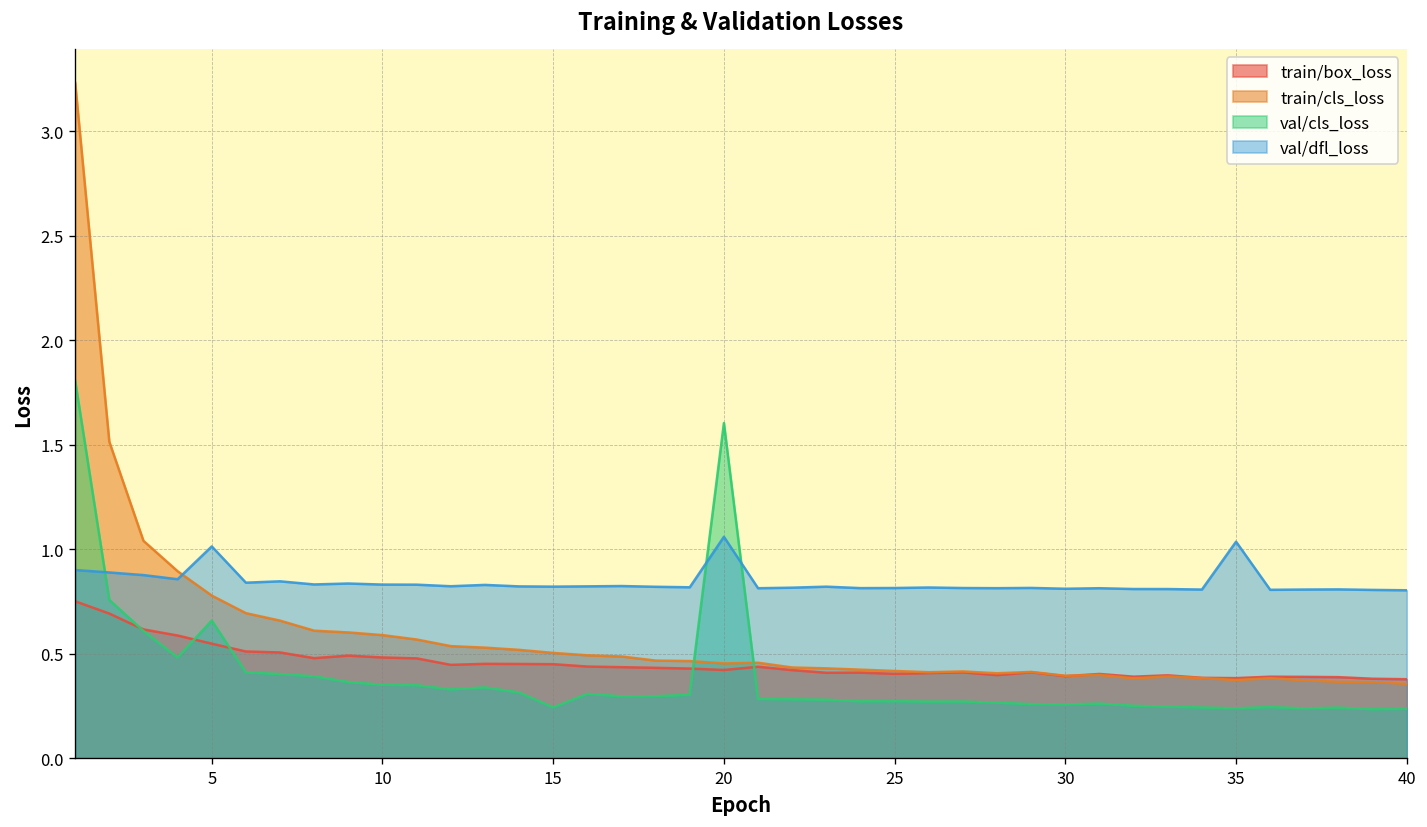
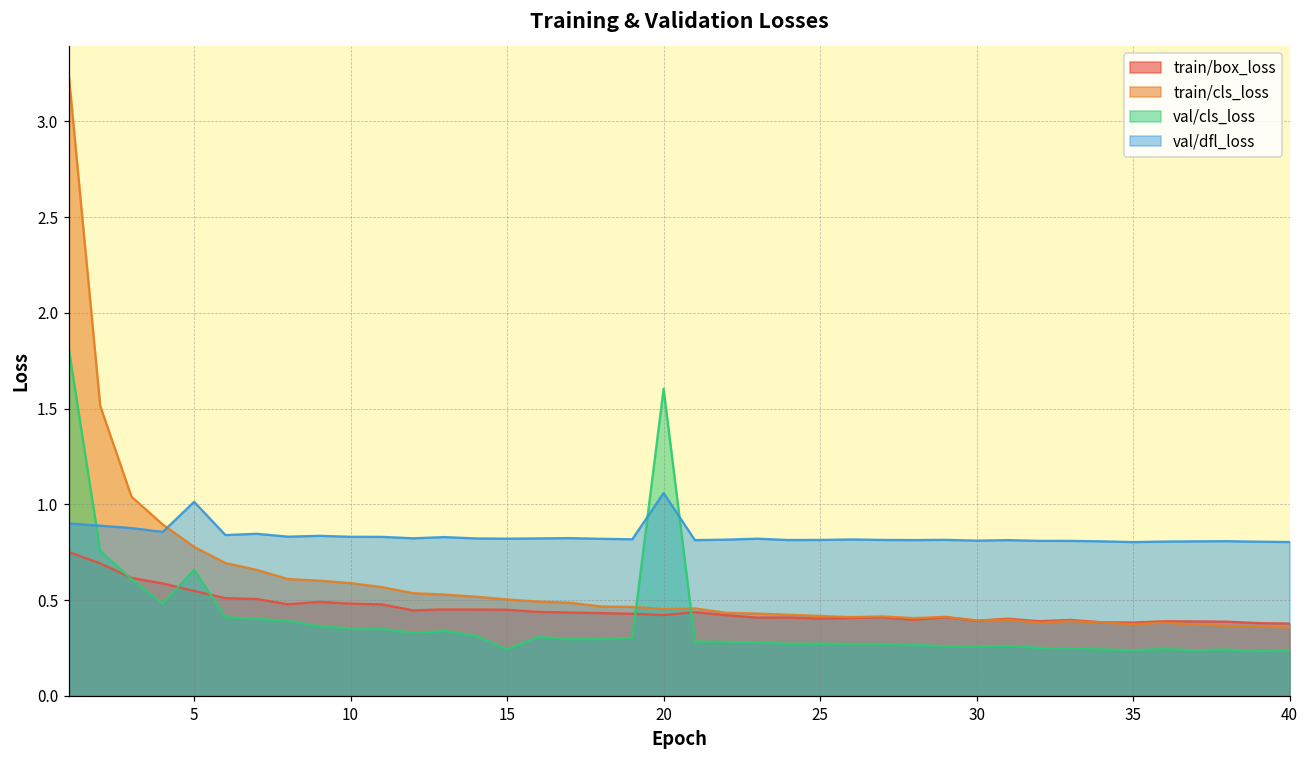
val/dfl_loss, 35: 1.04 -> 0.80
